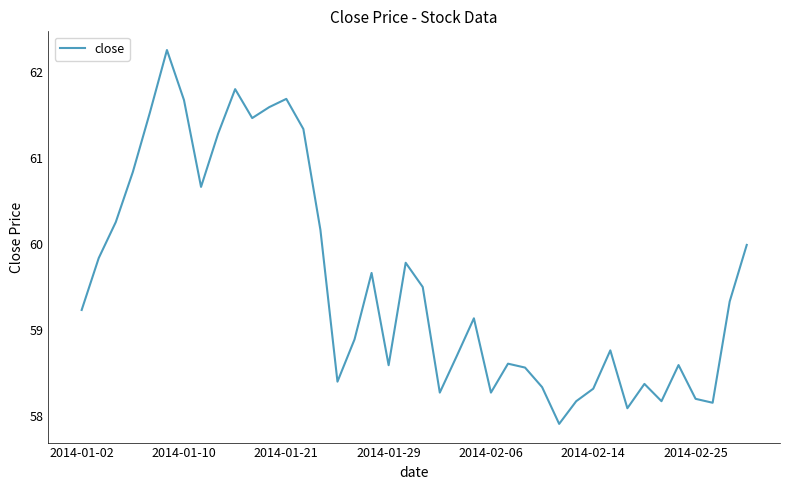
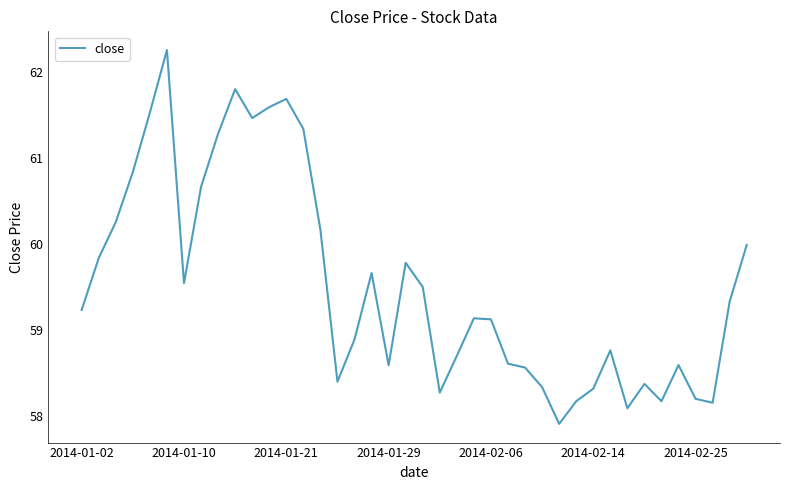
2014-01-10: 61.7 -> 59.5
2014-02-06: 58.3 -> 59.1
